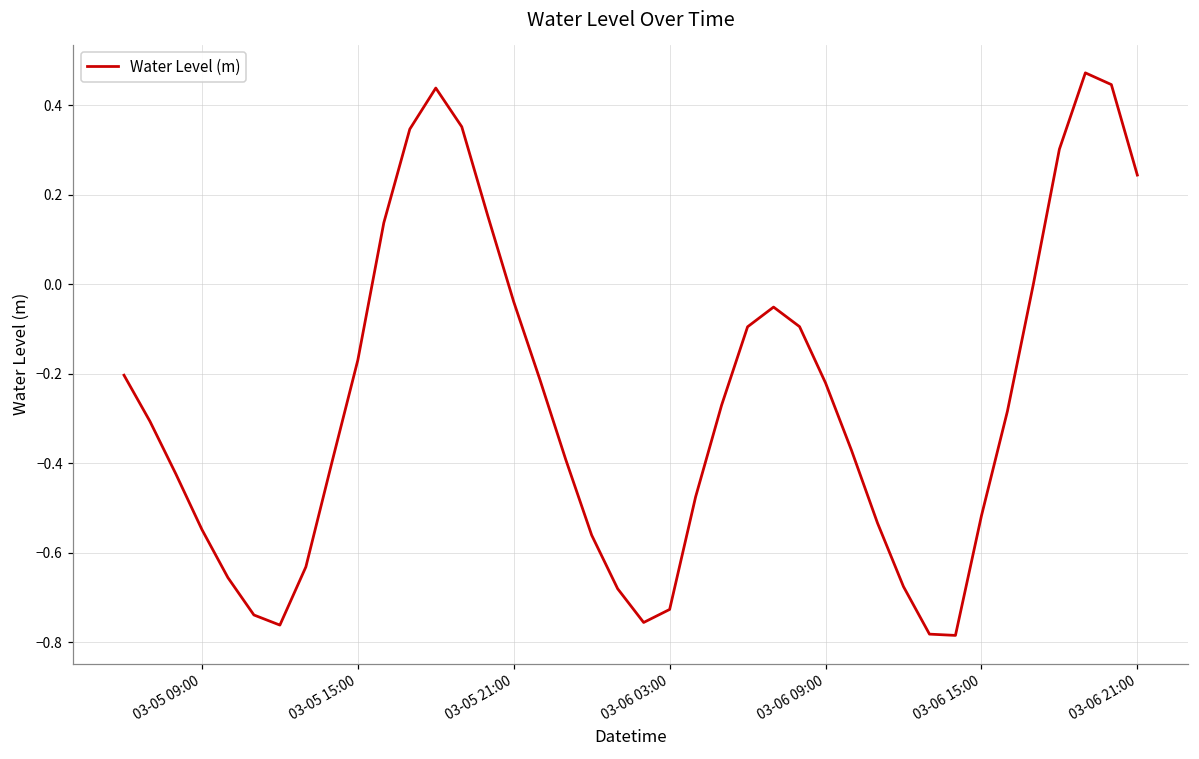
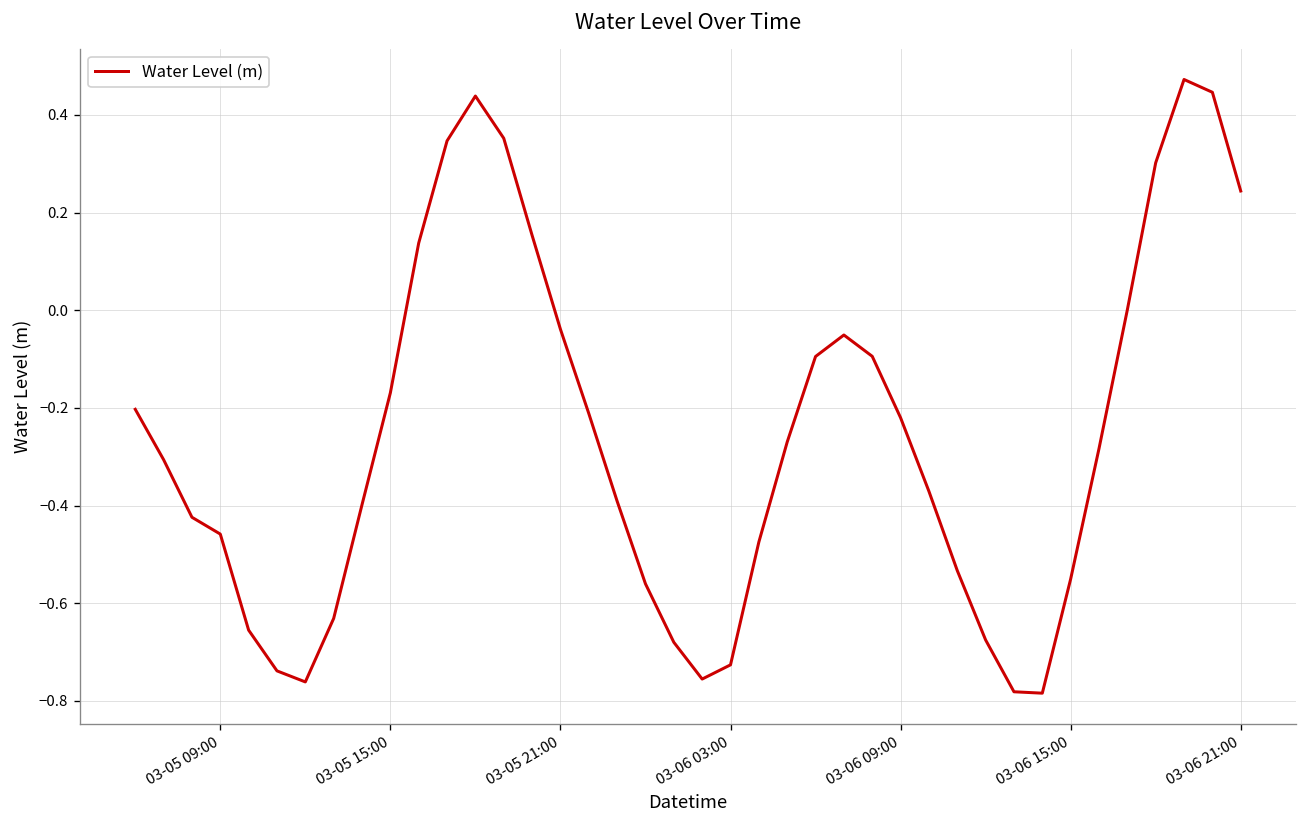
03-05 09:00: -0.55 -> -0.46
03-06 15:00: -0.52 -> -0.55
